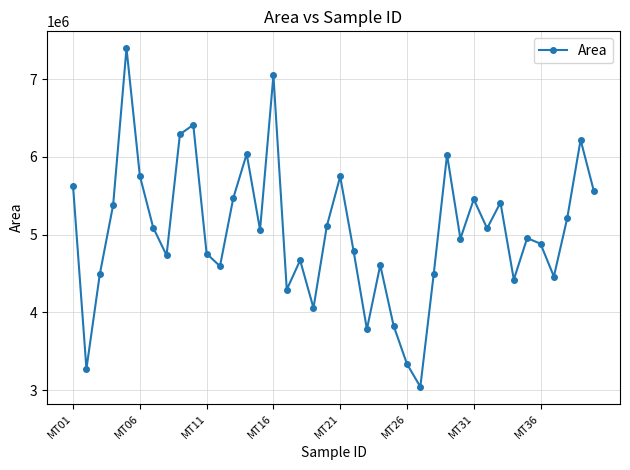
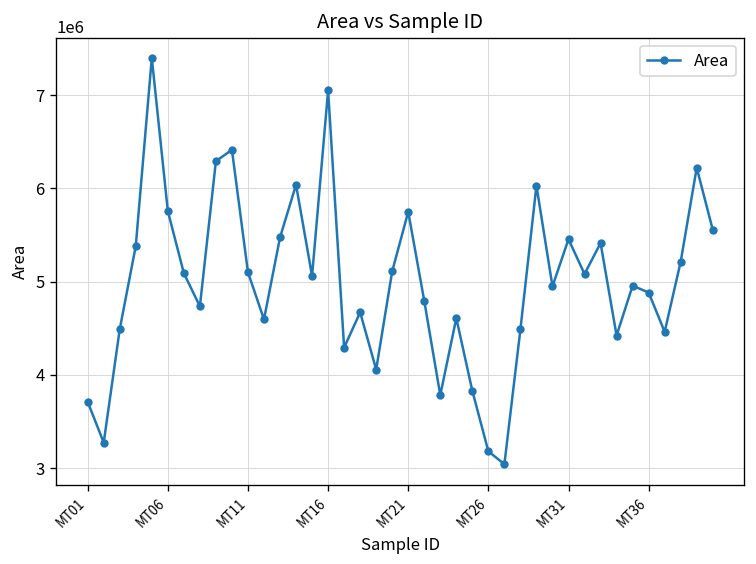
MT01: 5600000 -> 3700000
MT11: 4800000 -> 5100000
MT26: 3300000 -> 3200000
